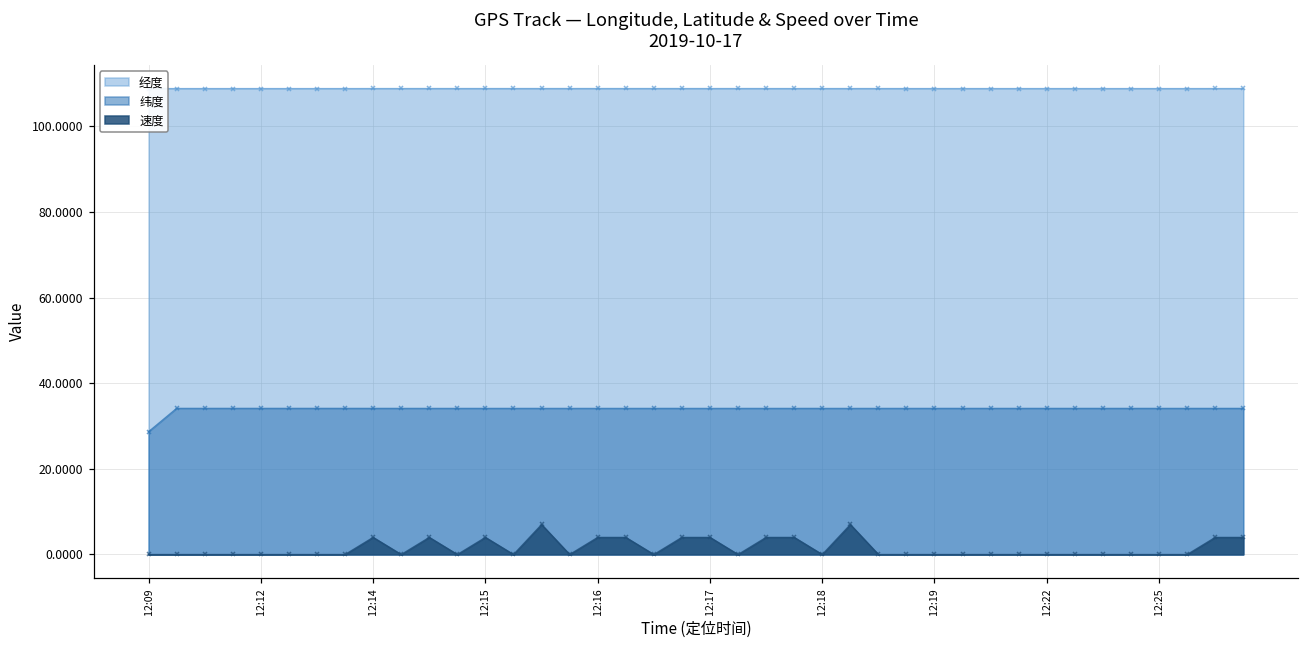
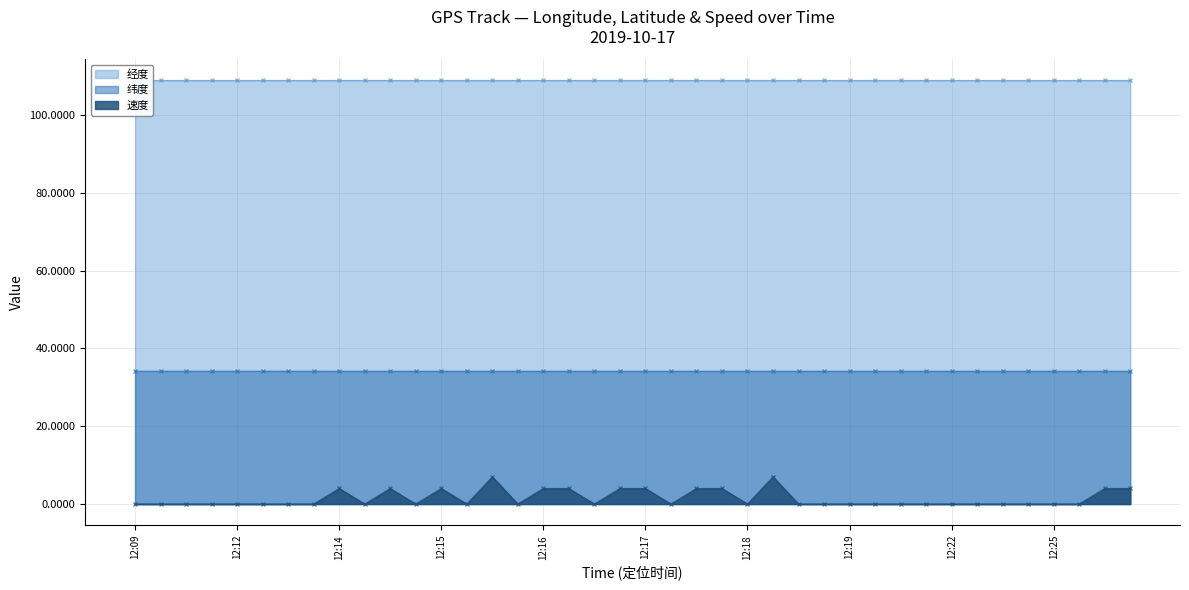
纬度, 12:09: 29 -> 34
